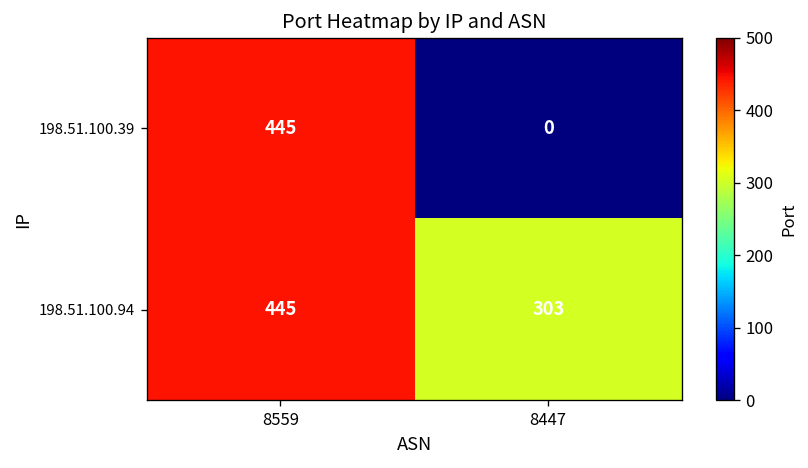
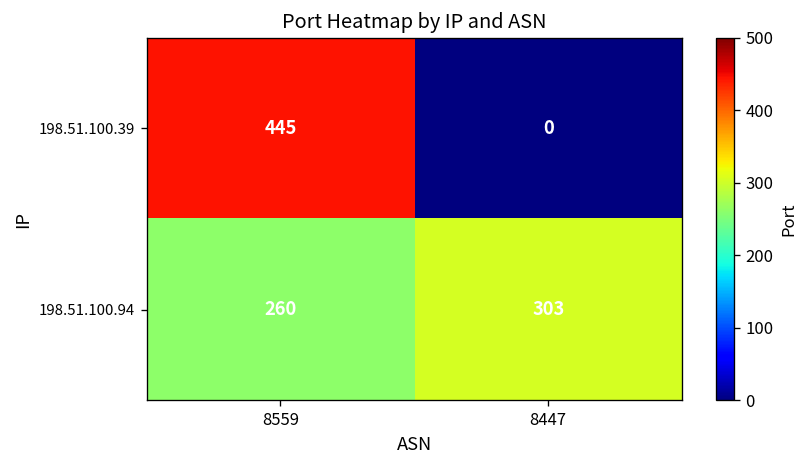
198.51.100.94, 8559: 445 -> 260
